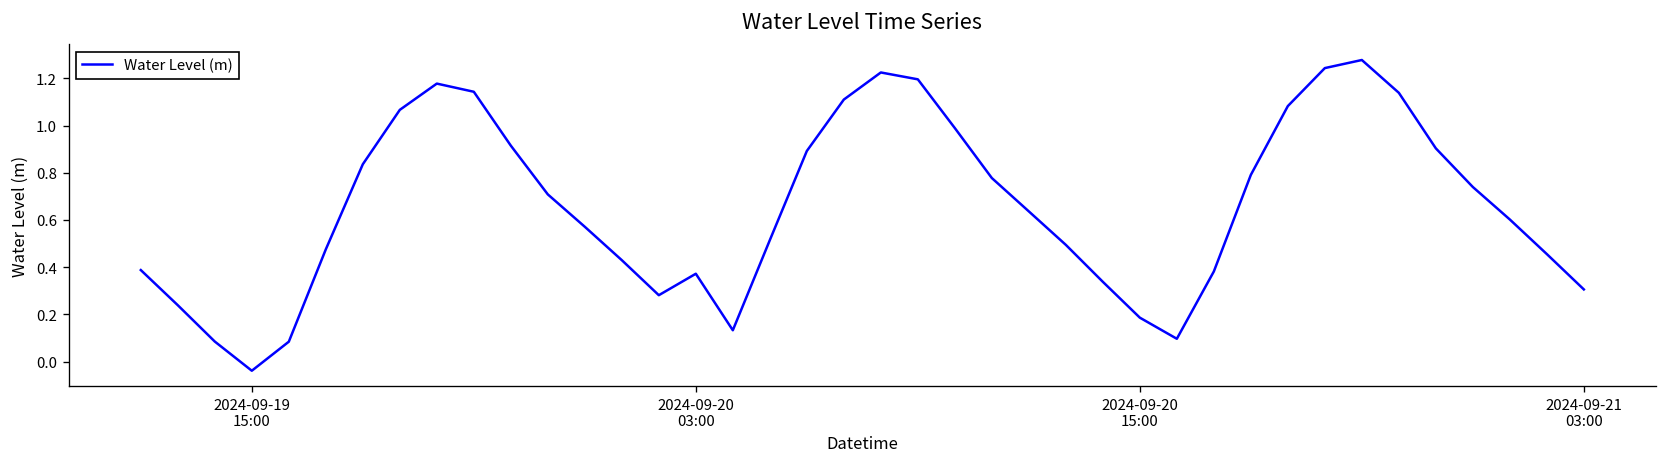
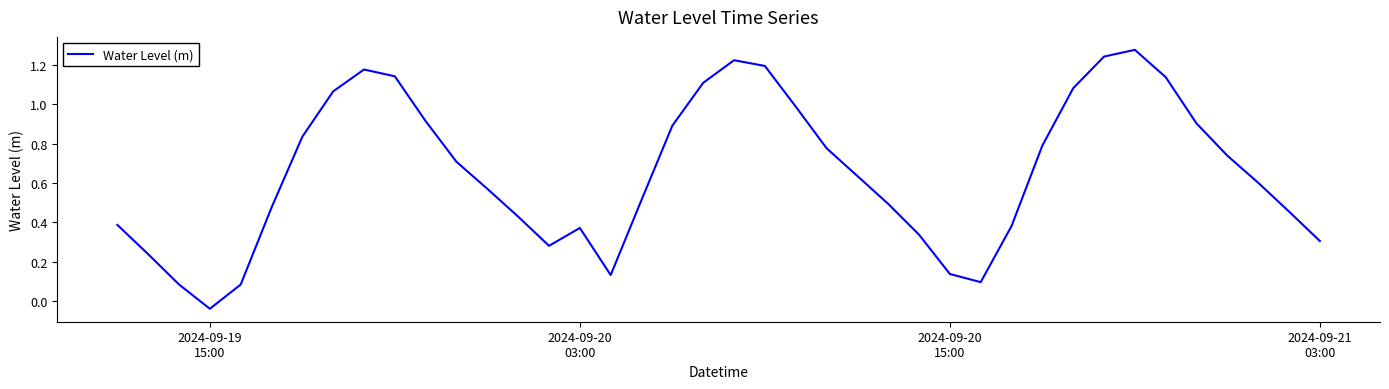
2024-09-20 15:00: 0.19 -> 0.14
